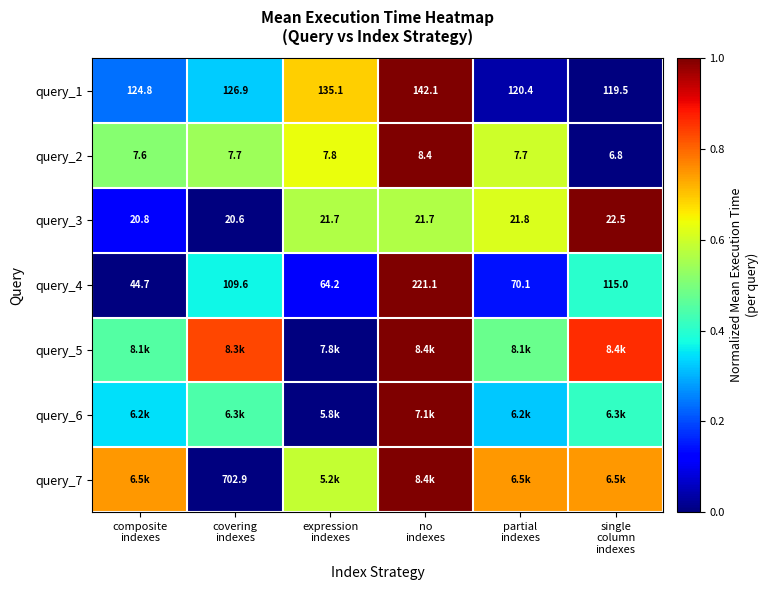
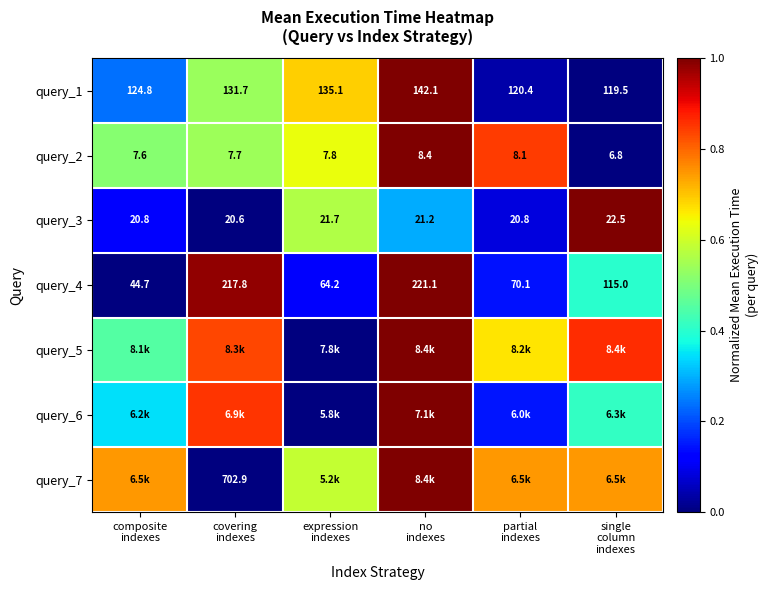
query_1, covering indexes: 126.9 -> 131.7
query_2, partial indexes: 7.7 -> 8.1
query_3, no indexes: 21.7 -> 21.2
query_3, partial indexes: 21.8 -> 20.8
query_4, covering indexes: 109.6 -> 217.8
query_5, partial indexes: 8.1k -> 8.2k
query_6, covering indexes: 6.3k -> 6.9k
query_6, partial indexes: 6.2k -> 6.0k
